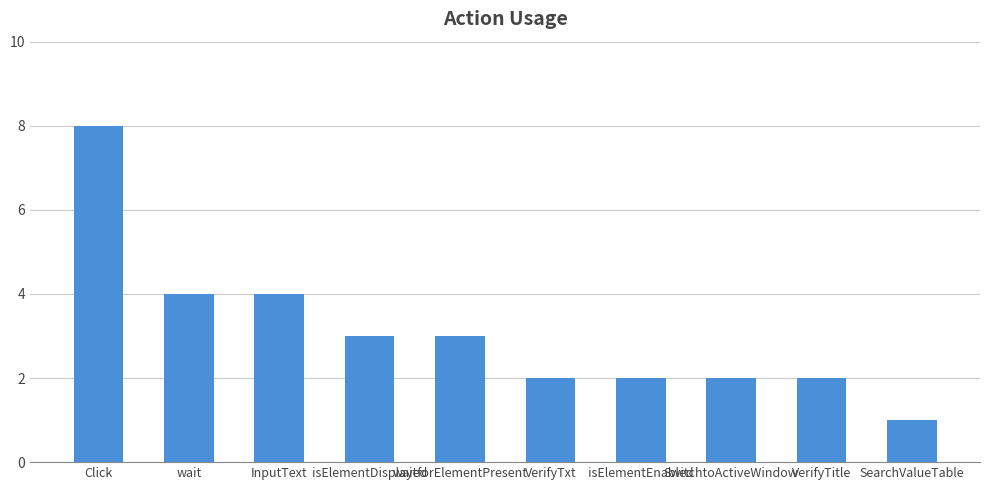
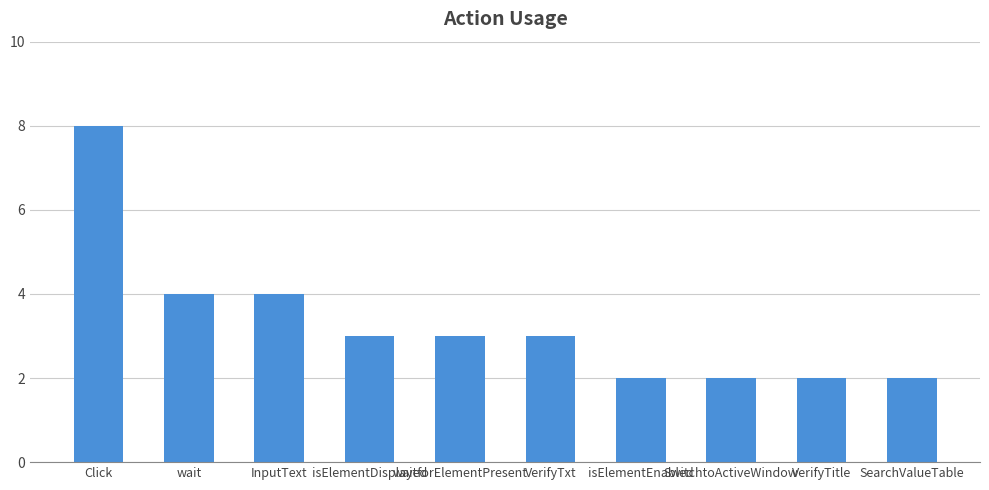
VerifyTxt: 2 -> 3
SearchValueTable: 1 -> 2
